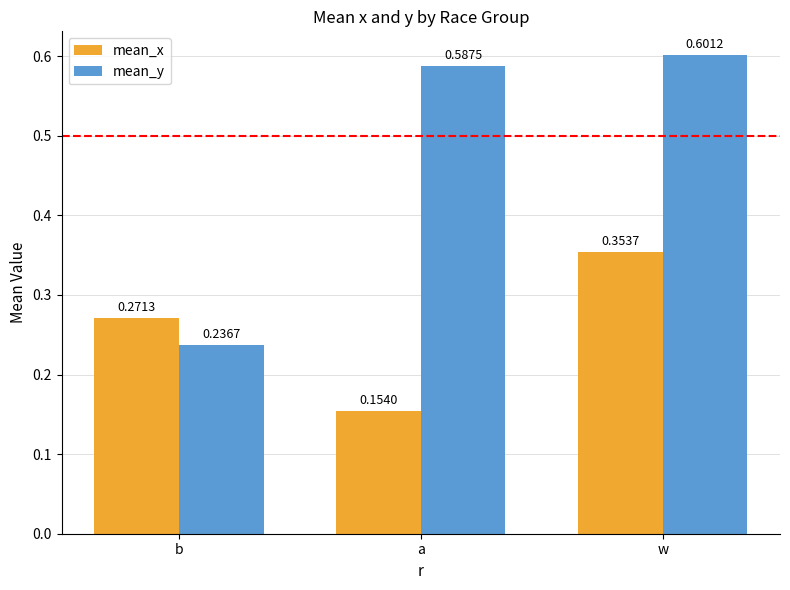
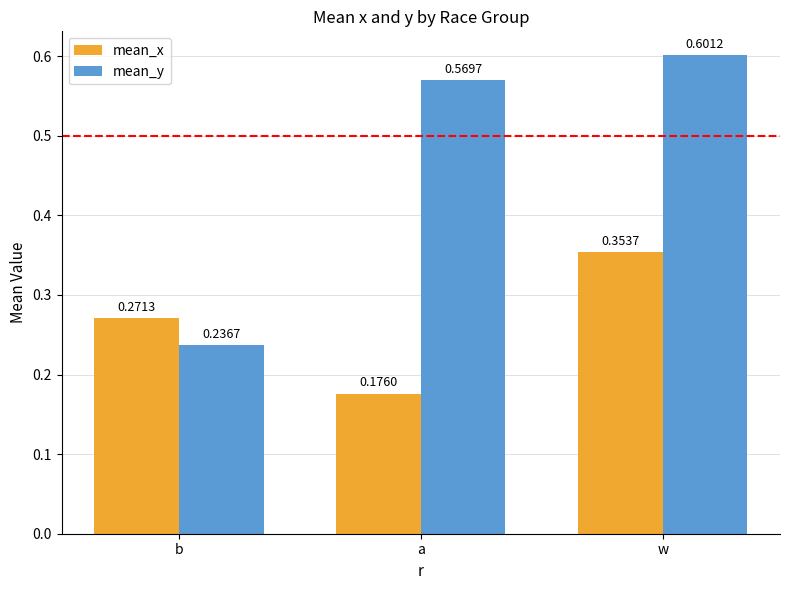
mean_x, a: 0.1540 -> 0.1760
mean_y, a: 0.5875 -> 0.5697
